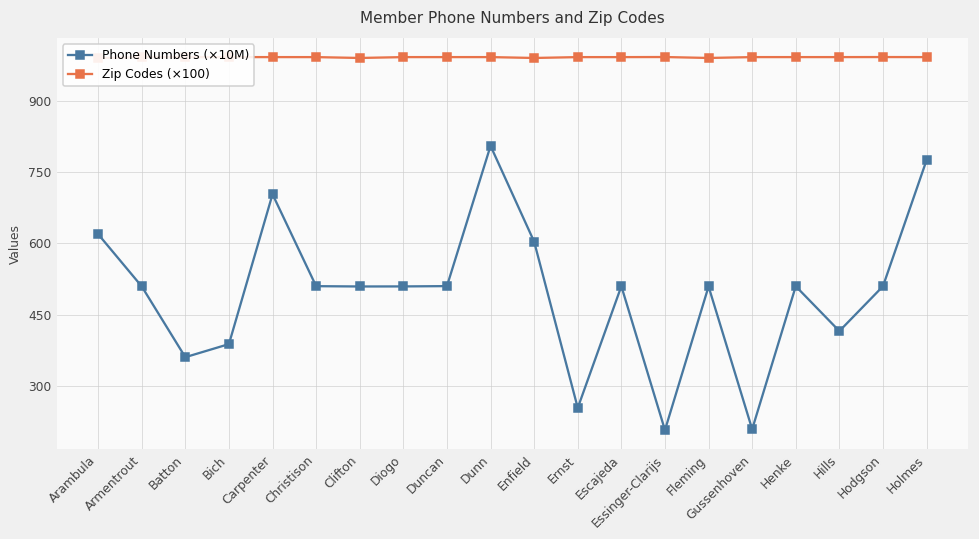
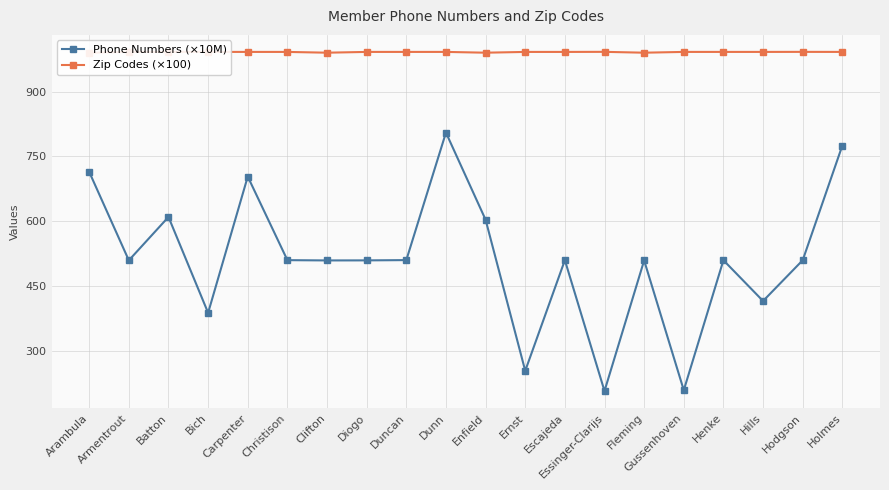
Phone Numbers (×10M), Arambula: 620 -> 710
Phone Numbers (×10M), Batton: 360 -> 610
